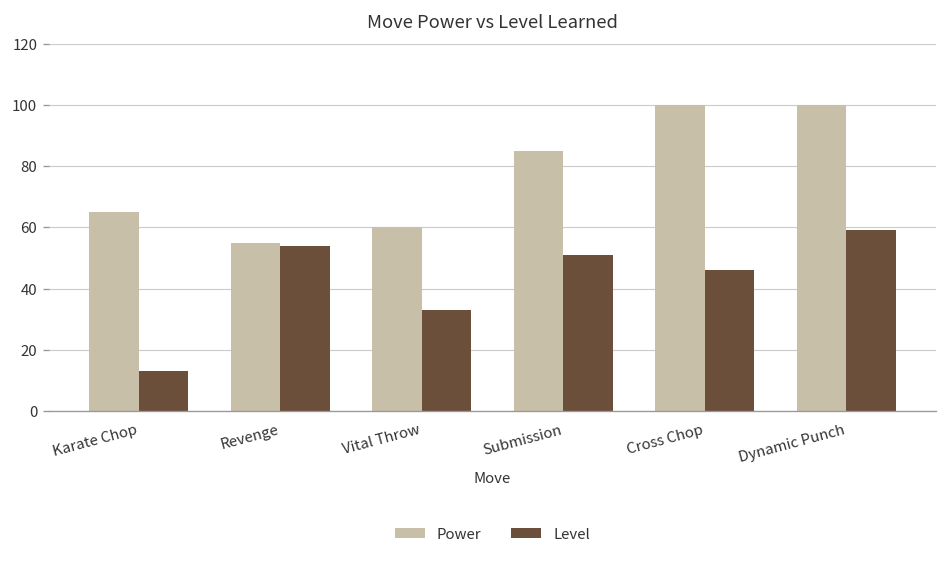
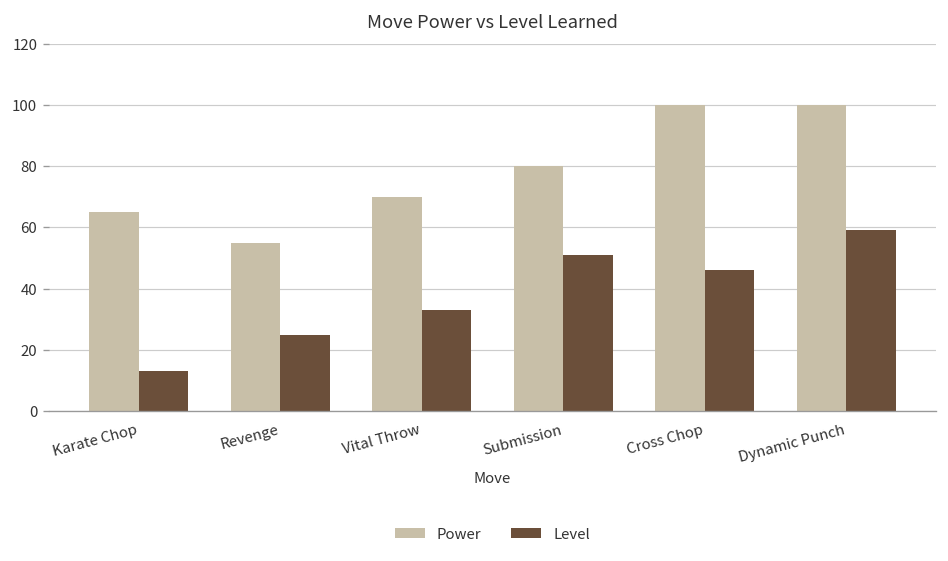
Level, Revenge: 54 -> 25
Power, Vital Throw: 60 -> 70
Power, Submission: 85 -> 80
